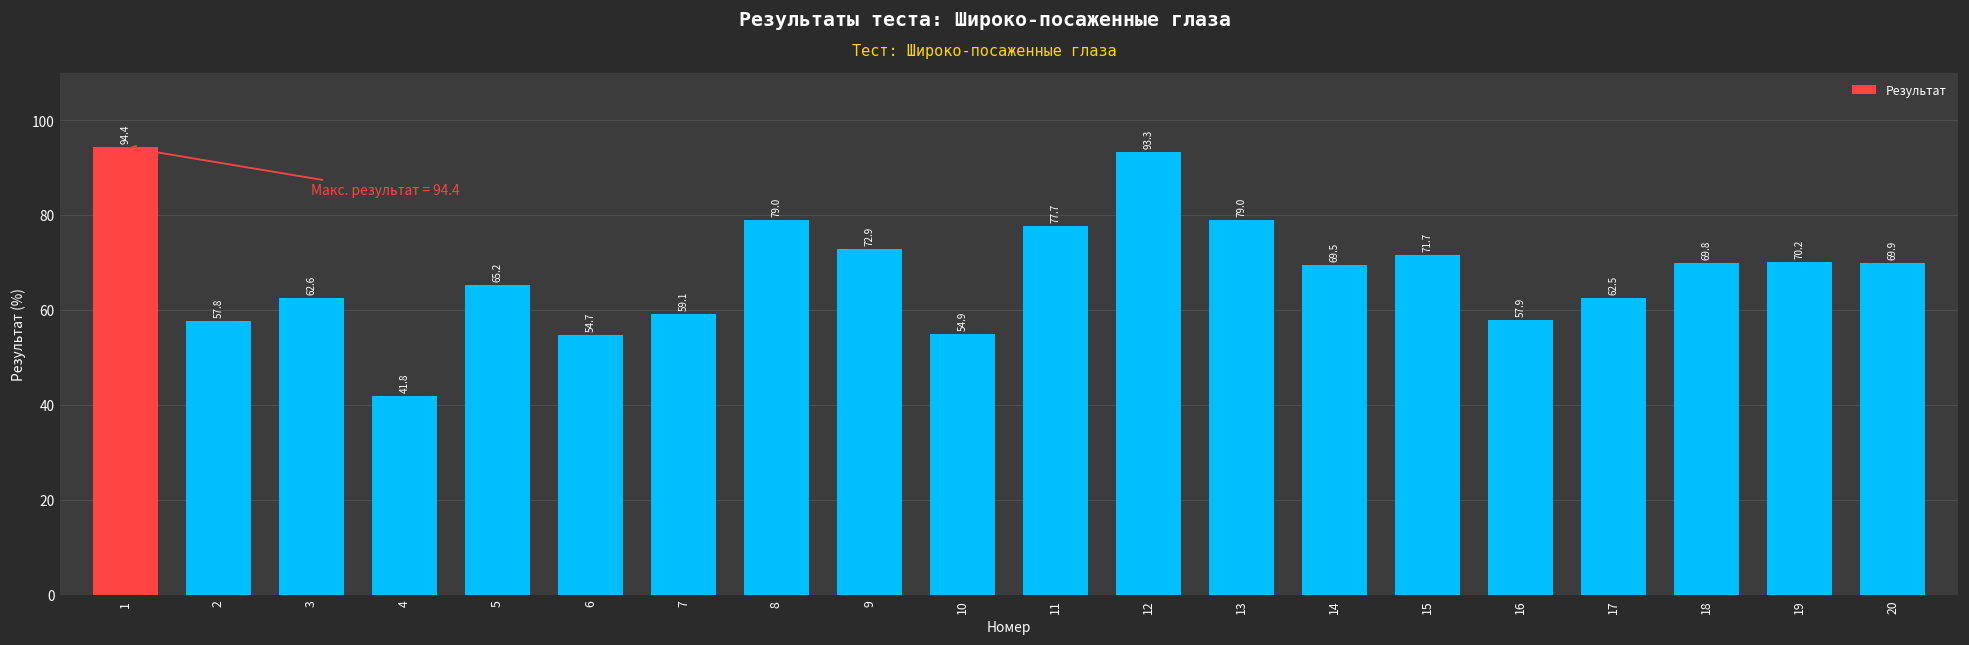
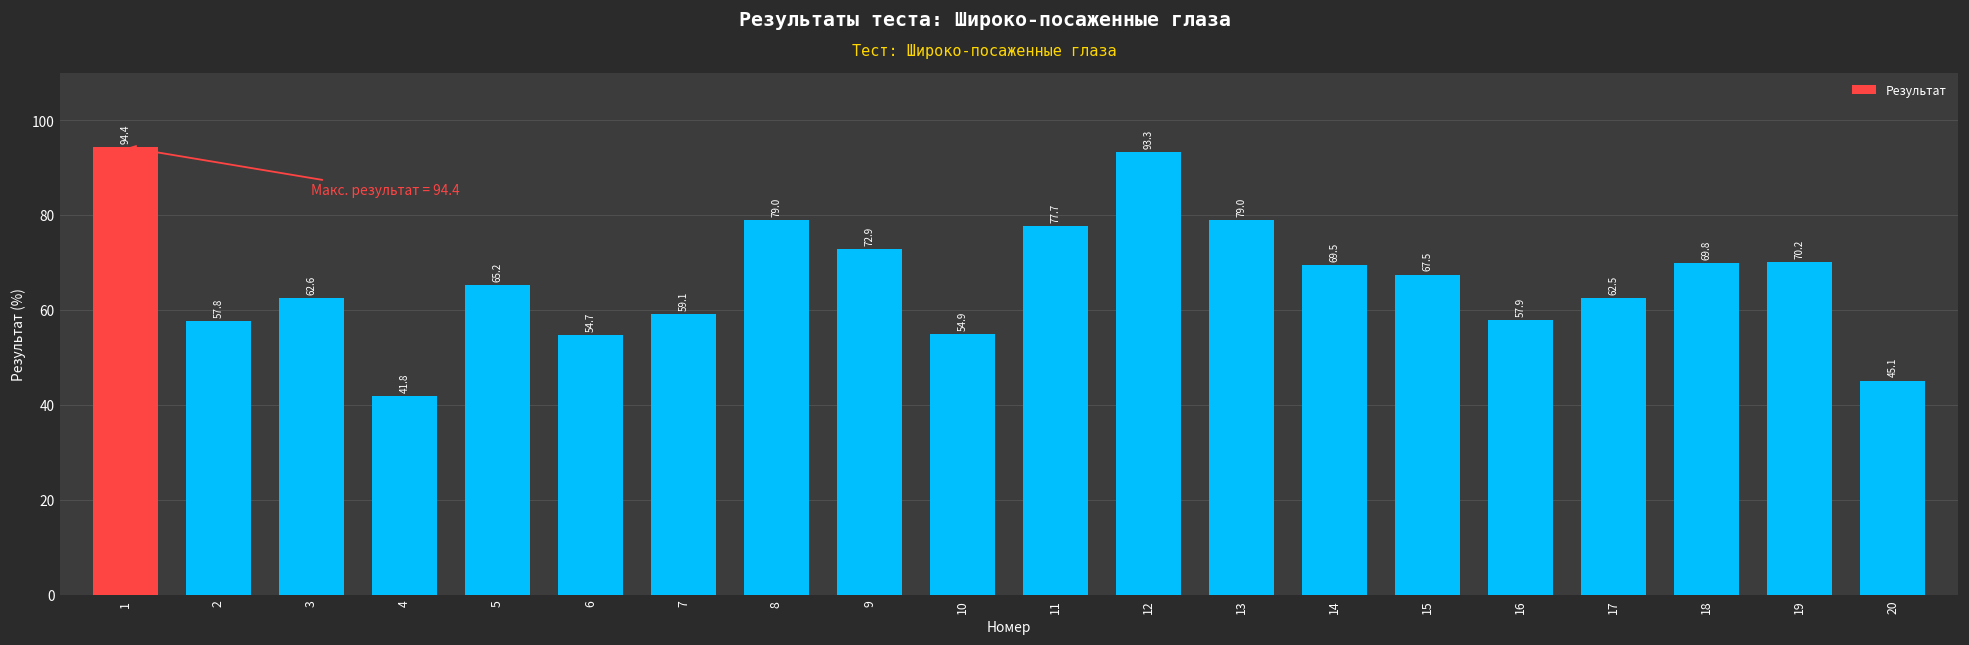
15: 71.7 -> 67.5
20: 69.9 -> 45.1
